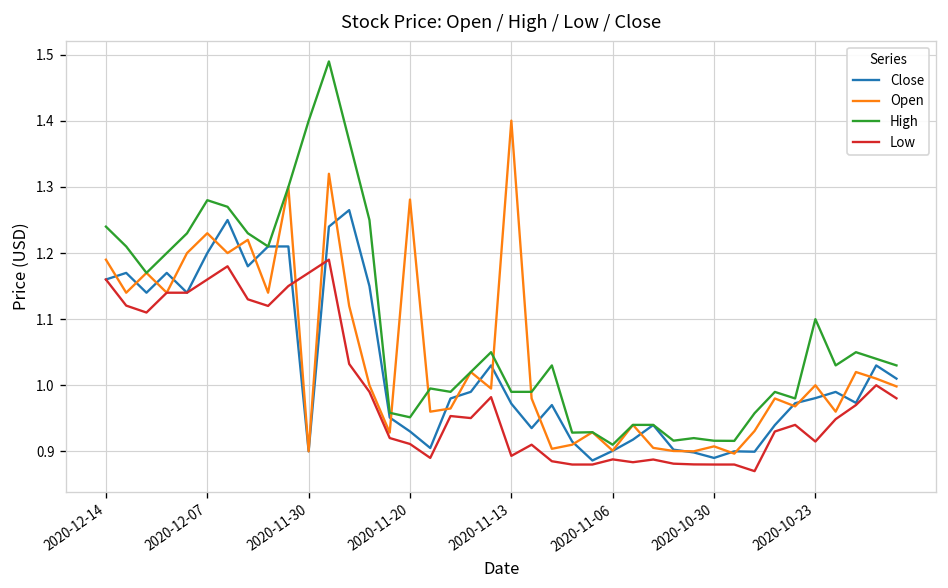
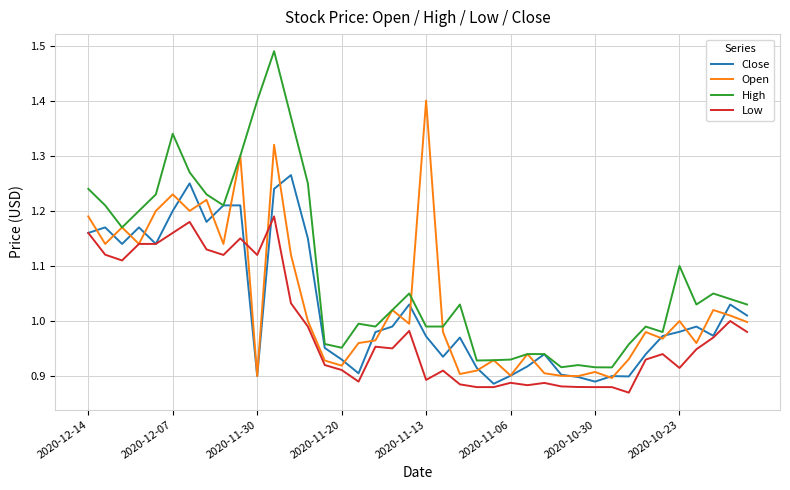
High, 2020-12-07: 1.28 -> 1.34
Low, 2020-11-30: 1.17 -> 1.12
Open, 2020-11-20: 1.28 -> 0.92
High, 2020-11-06: 0.91 -> 0.93
